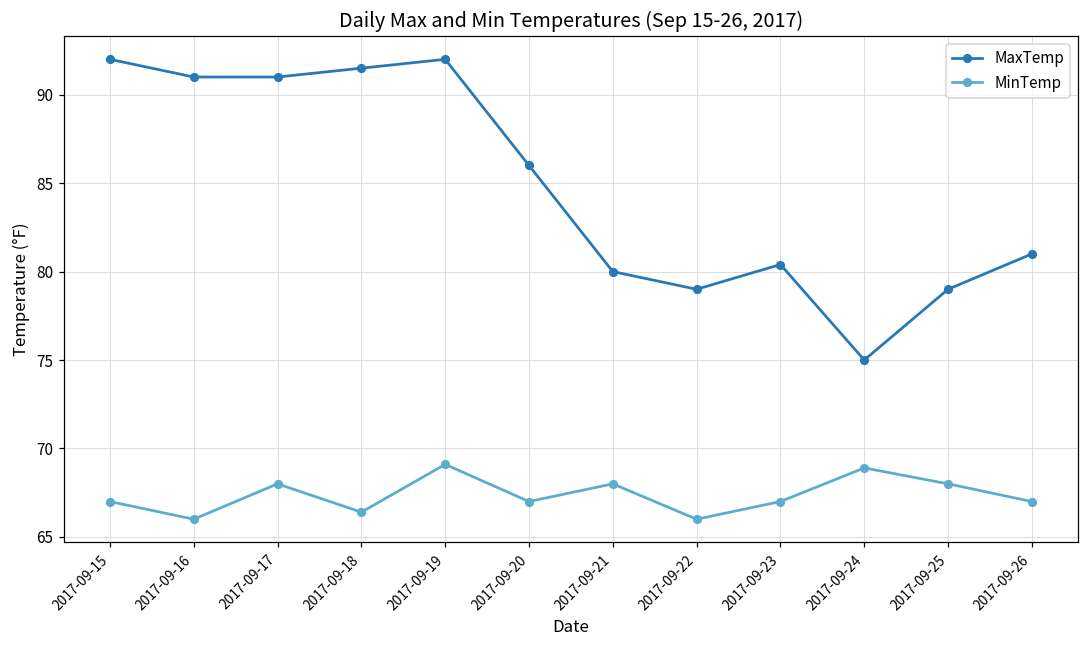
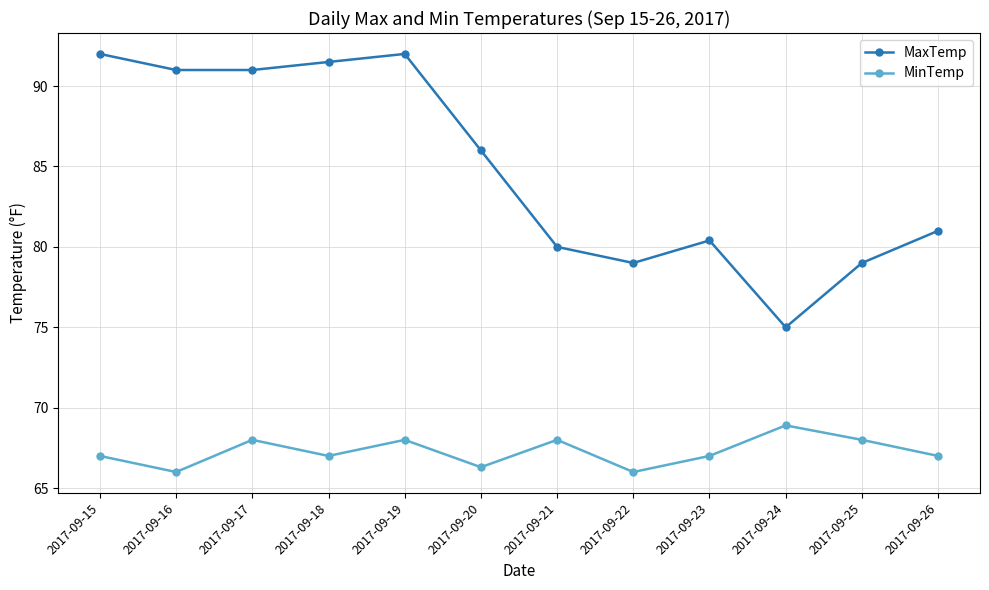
MinTemp, 2017-09-18: 66.4 -> 67.0
MinTemp, 2017-09-19: 69.1 -> 68.0
MinTemp, 2017-09-20: 67.0 -> 66.3
